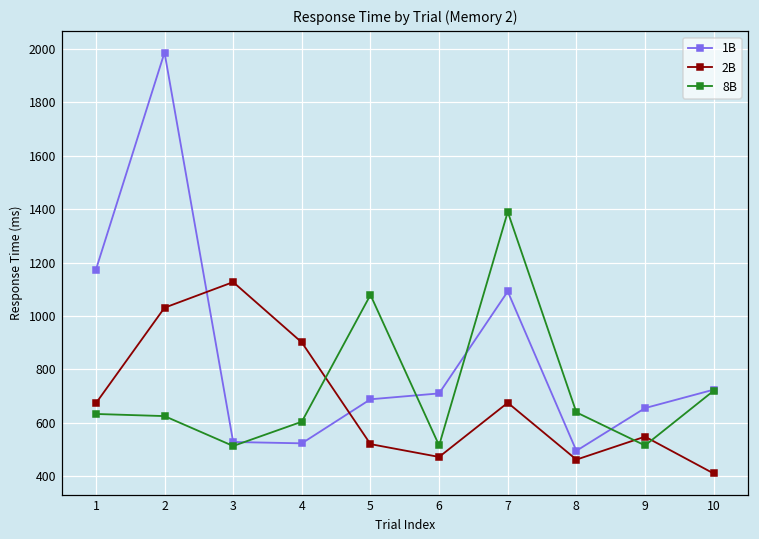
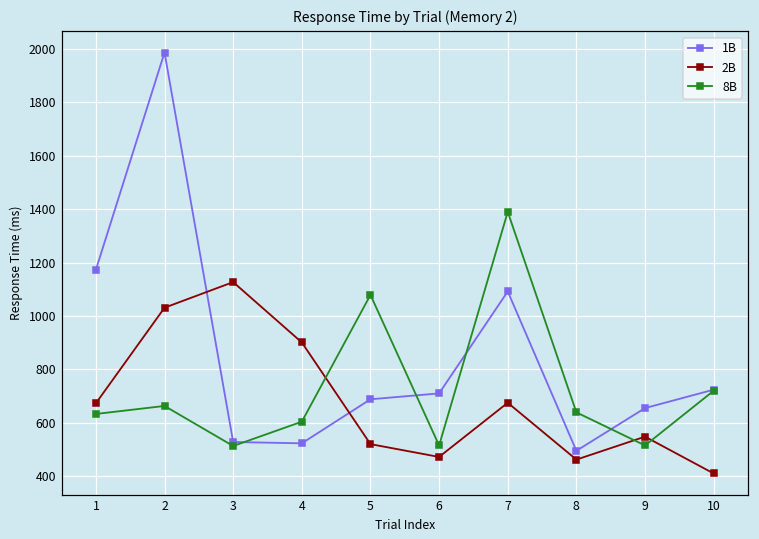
8B, 2: 630 -> 660
